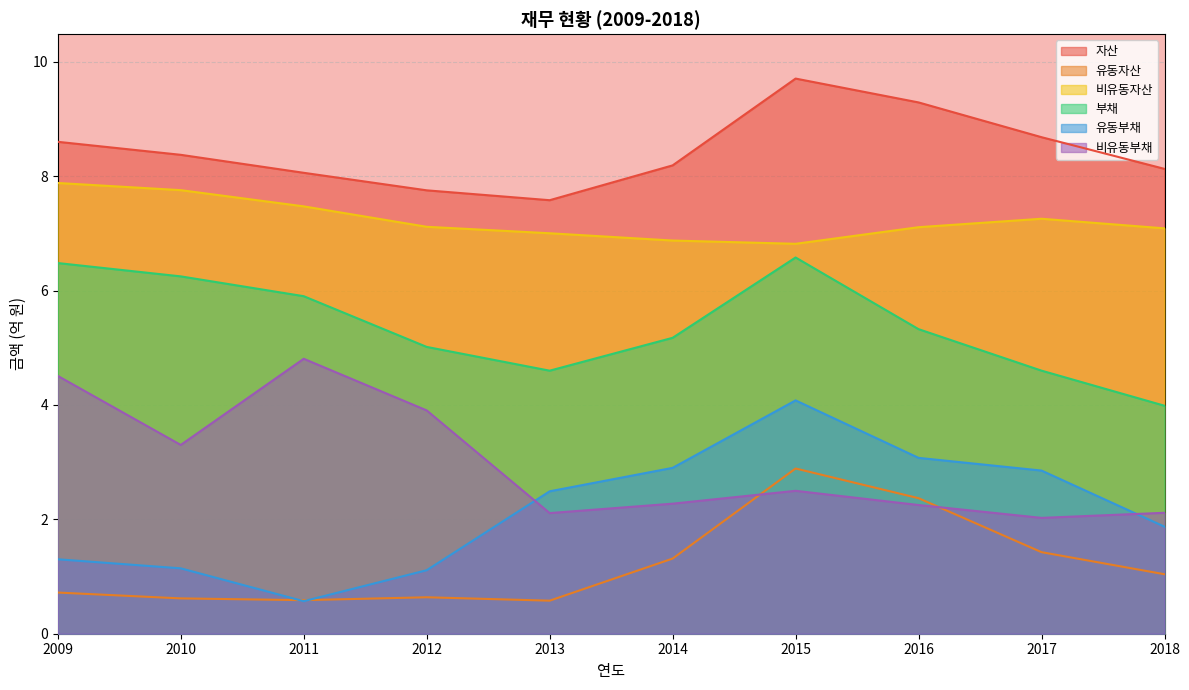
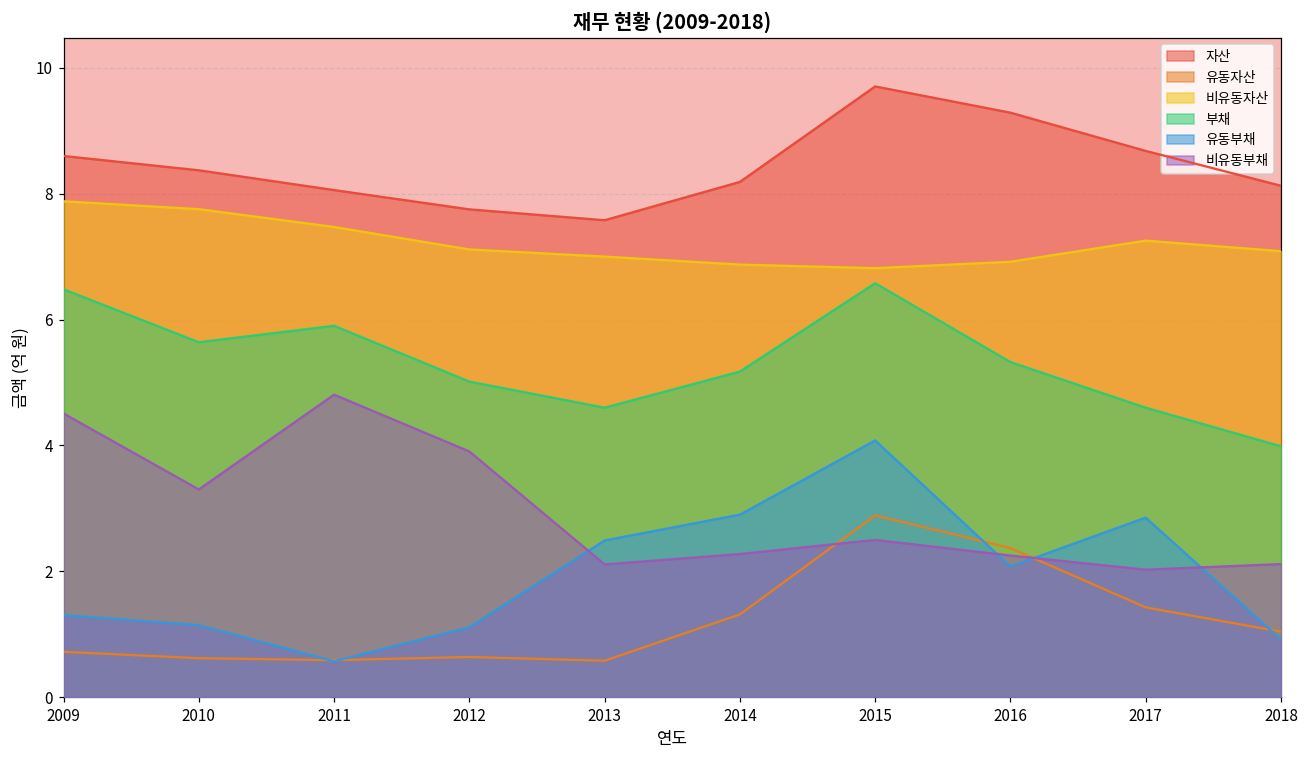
부채, 2010: 6.2 -> 5.6
비유동자산, 2016: 7.1 -> 6.9
유동부채, 2016: 3.1 -> 2.1
유동부채, 2018: 1.9 -> 0.9
